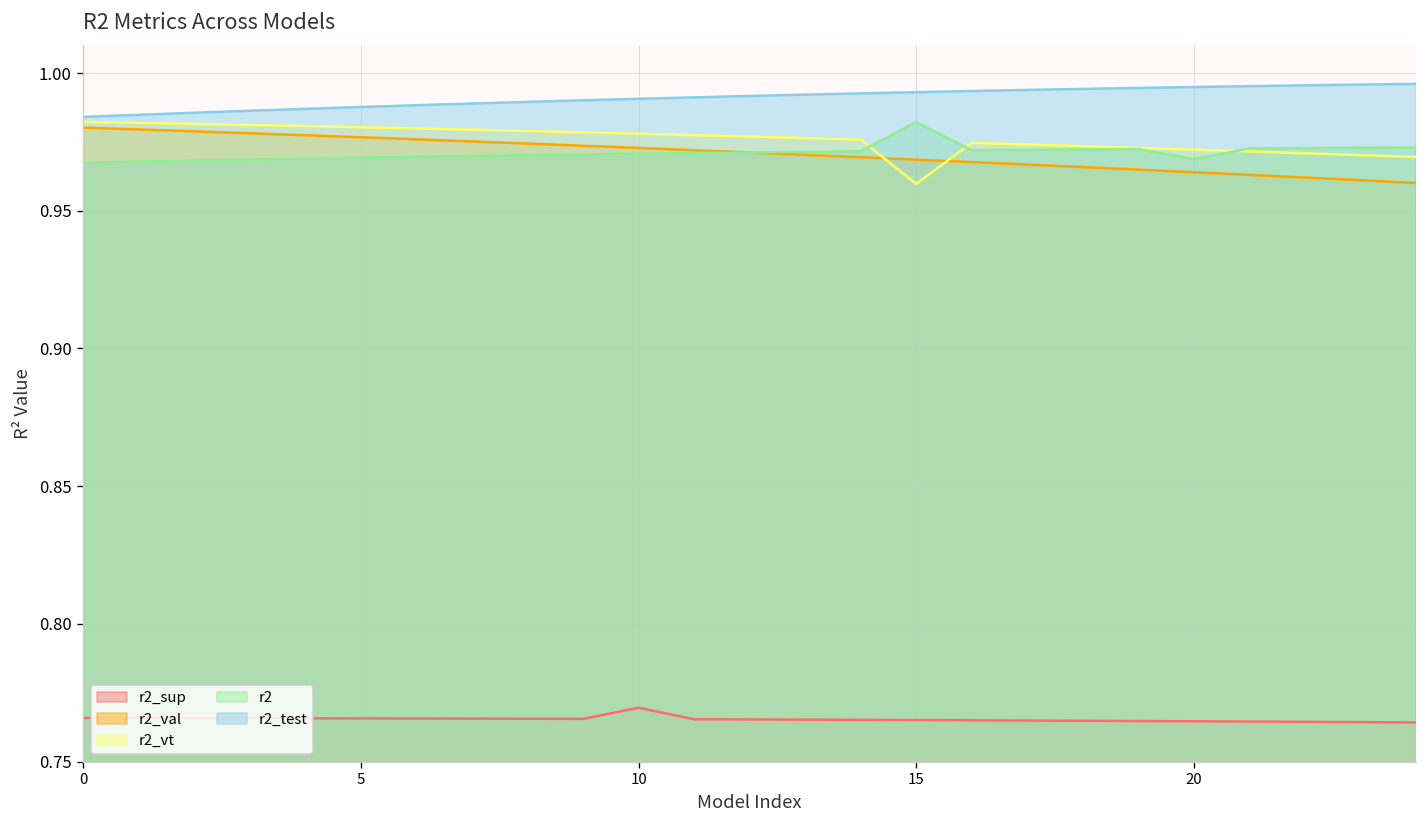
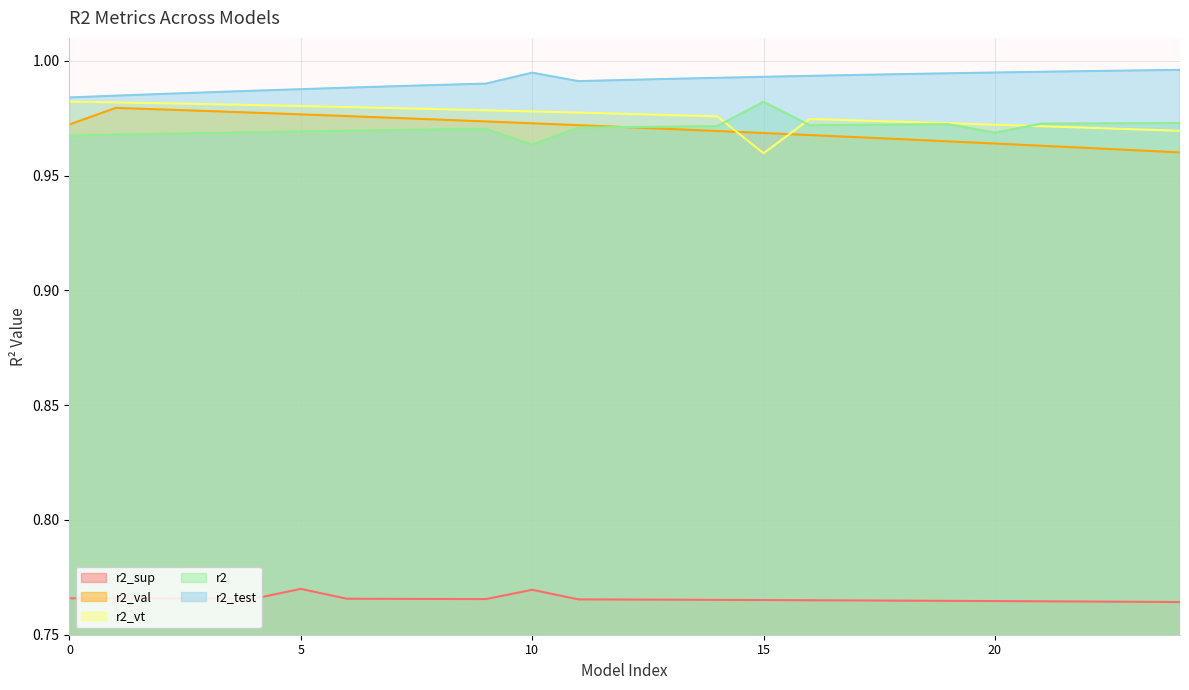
r2_val, 0: 0.980 -> 0.972
r2_sup, 5: 0.766 -> 0.770
r2, 10: 0.971 -> 0.964
r2_test, 10: 0.991 -> 0.995
